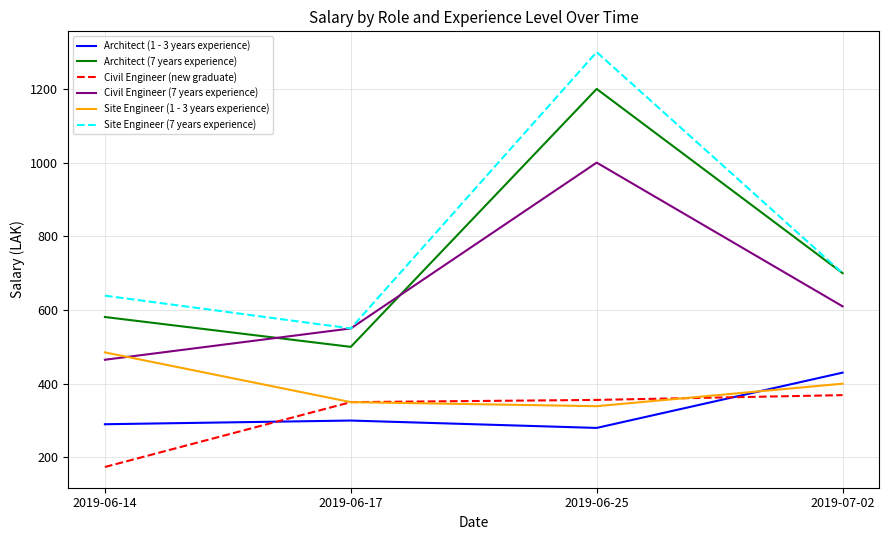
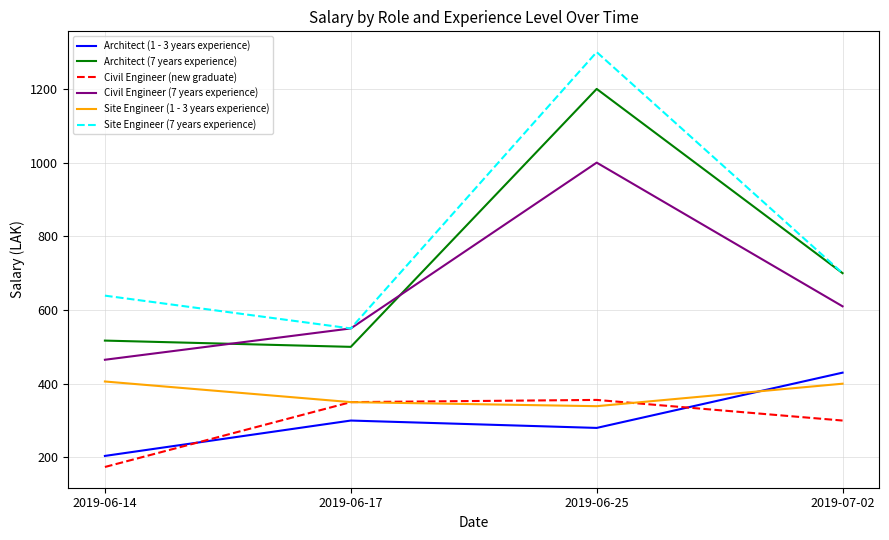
Architect (1 - 3 years experience), 2019-06-14: 290 -> 200
Architect (7 years experience), 2019-06-14: 580 -> 520
Site Engineer (1 - 3 years experience), 2019-06-14: 490 -> 410
Civil Engineer (new graduate), 2019-07-02: 370 -> 300
